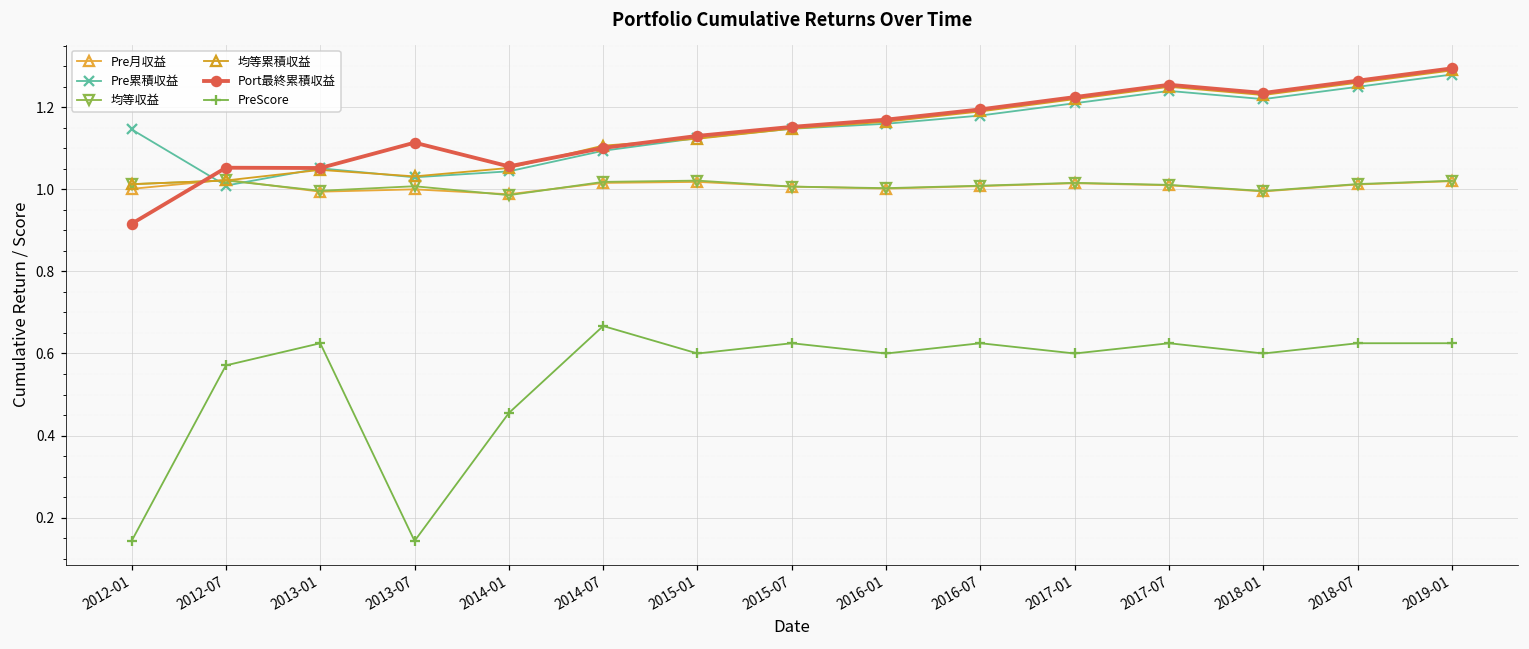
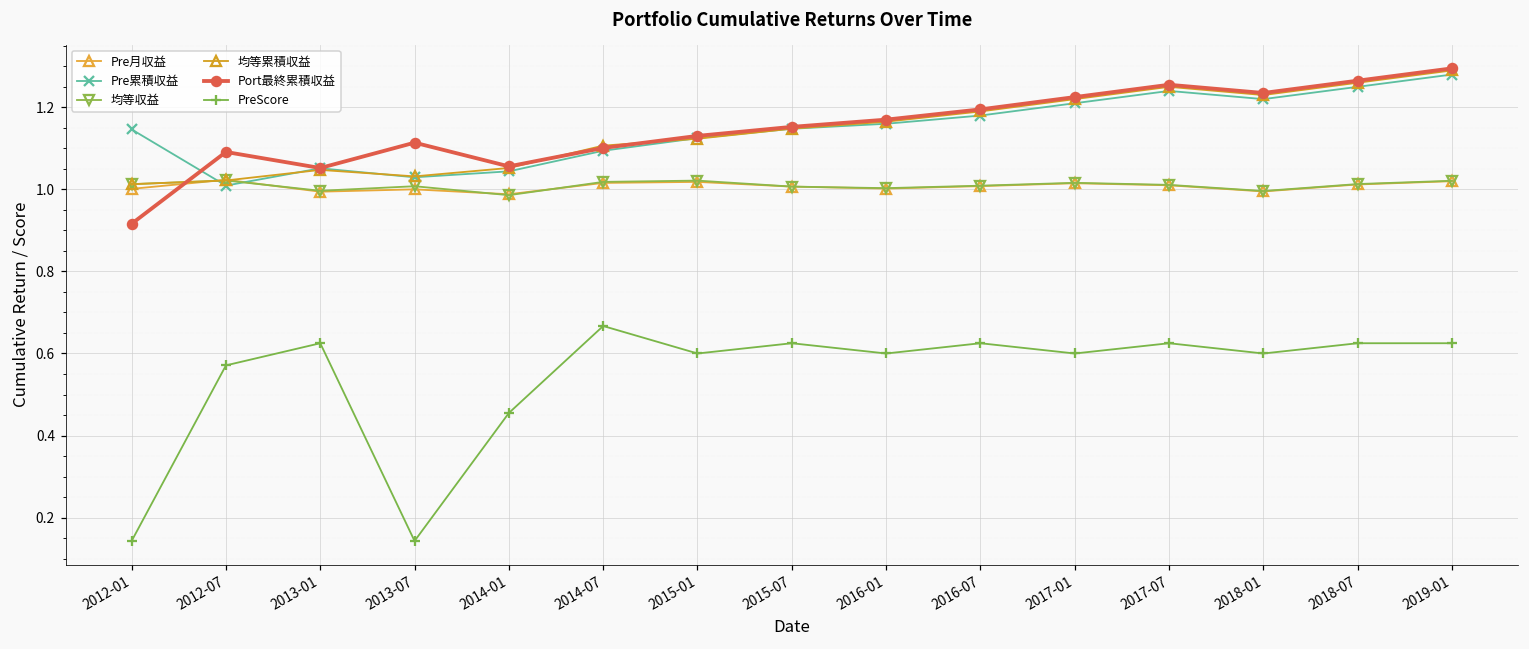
Port最終累積収益, 2012-07: 1.05 -> 1.09
